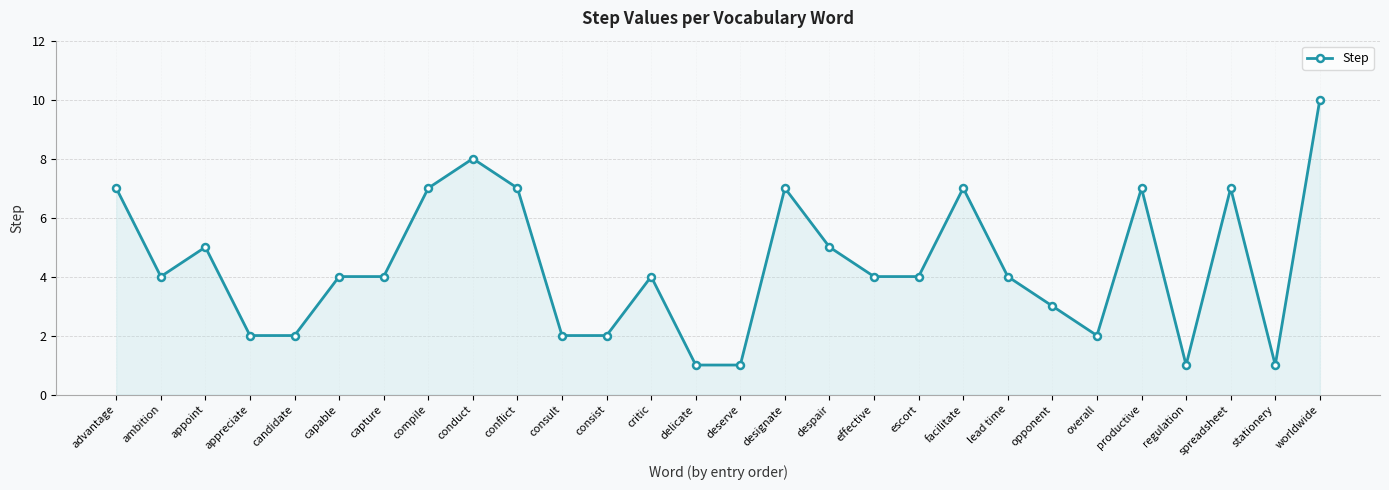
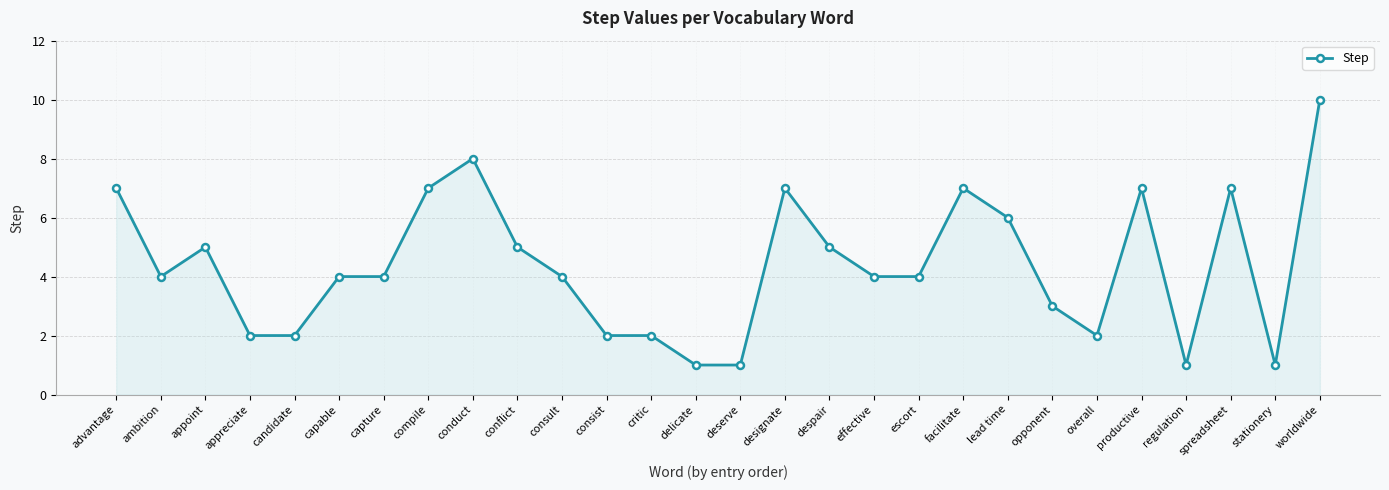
conflict: 7 -> 5
consult: 2 -> 4
critic: 4 -> 2
lead time: 4 -> 6
